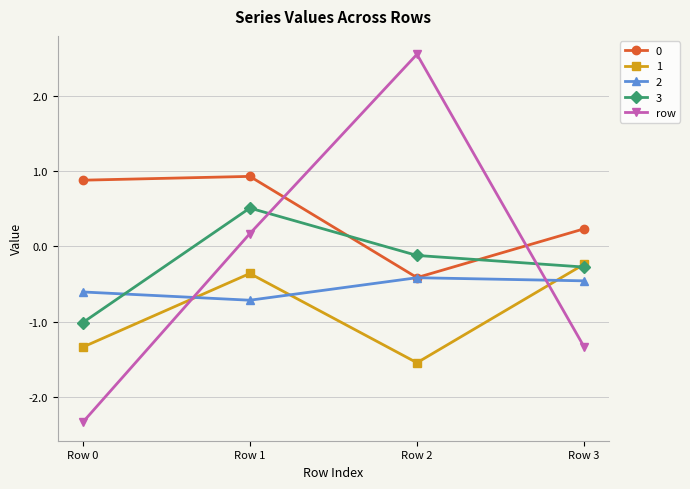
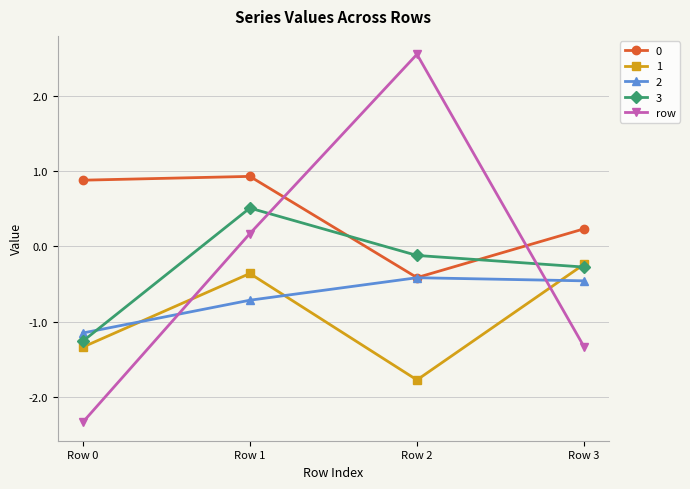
2, Row 0: -0.6 -> -1.2
3, Row 0: -1.0 -> -1.3
1, Row 2: -1.5 -> -1.8
